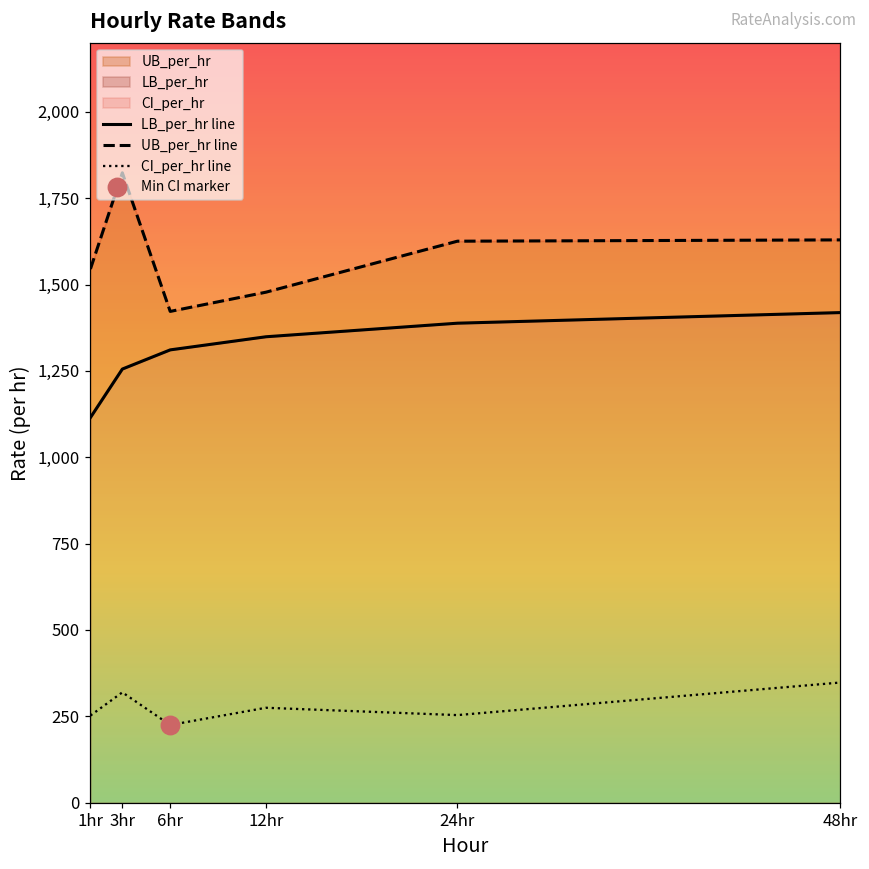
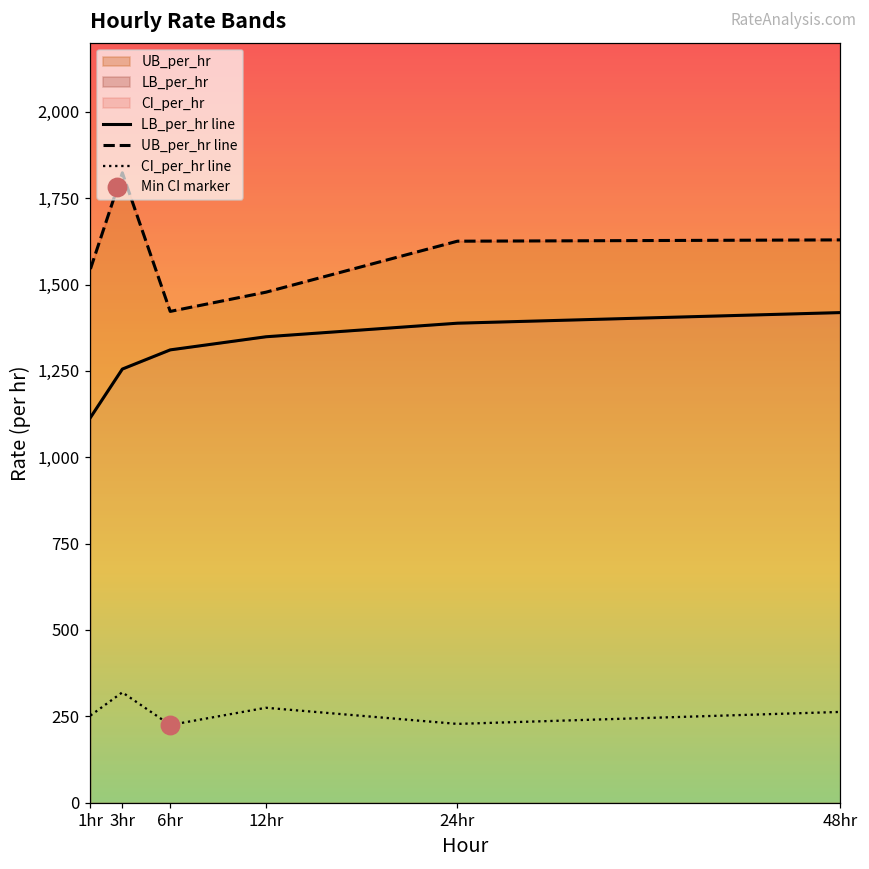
CI_per_hr line, 24hr: 250 -> 230
CI_per_hr line, 48hr: 350 -> 260
